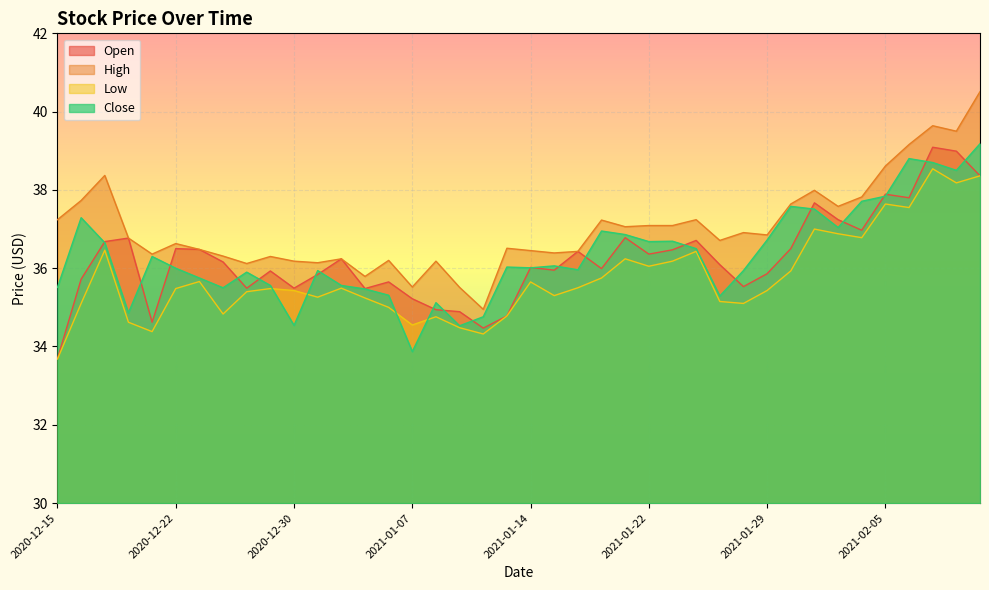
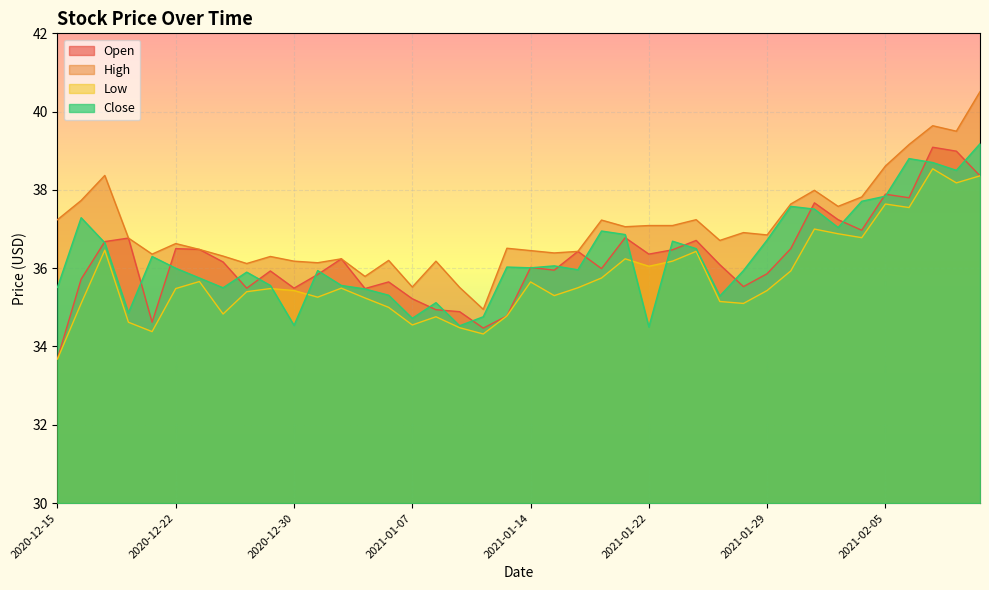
Close, 2021-01-07: 33.9 -> 34.7
Close, 2021-01-22: 36.7 -> 34.5
